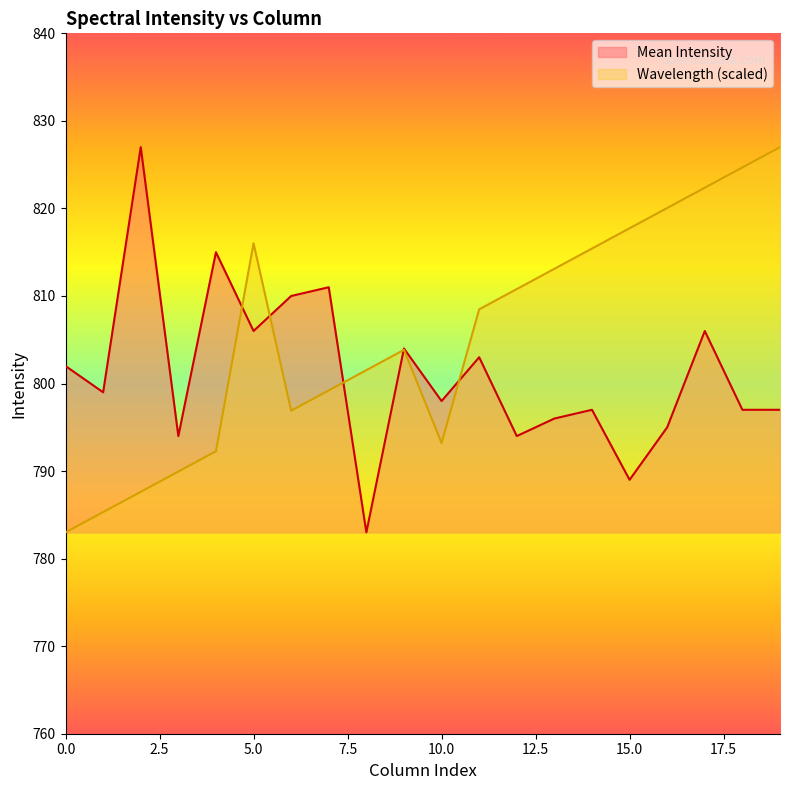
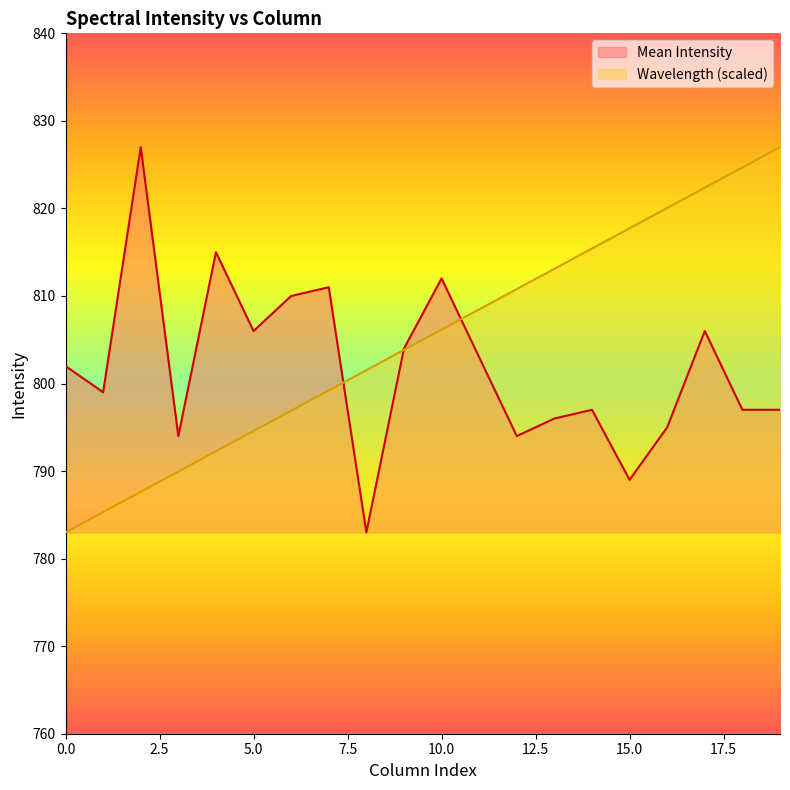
Wavelength (scaled), 5.0: 816 -> 795
Mean Intensity, 10.0: 798 -> 812
Wavelength (scaled), 10.0: 793 -> 806
